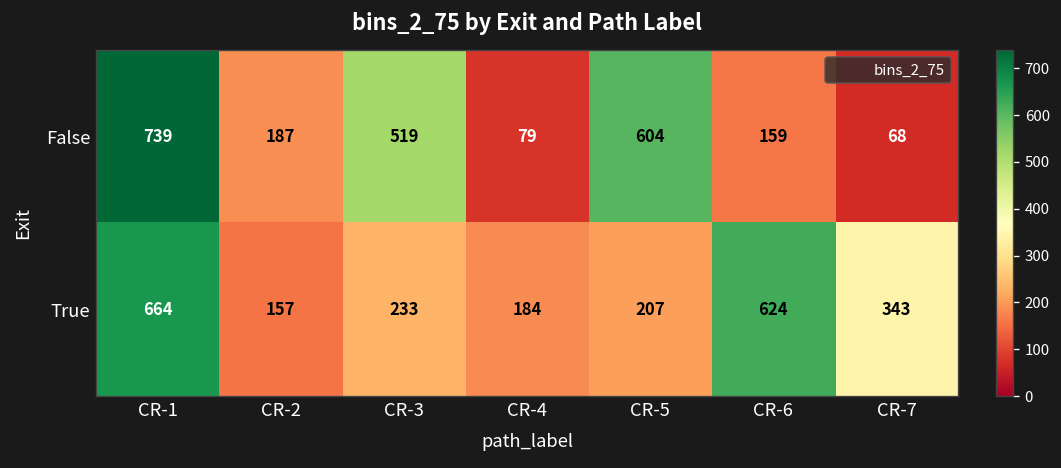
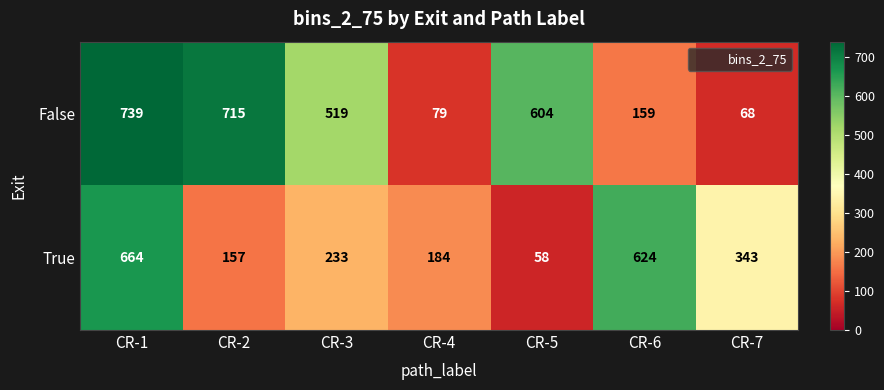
False, CR-2: 187 -> 715
True, CR-5: 207 -> 58
